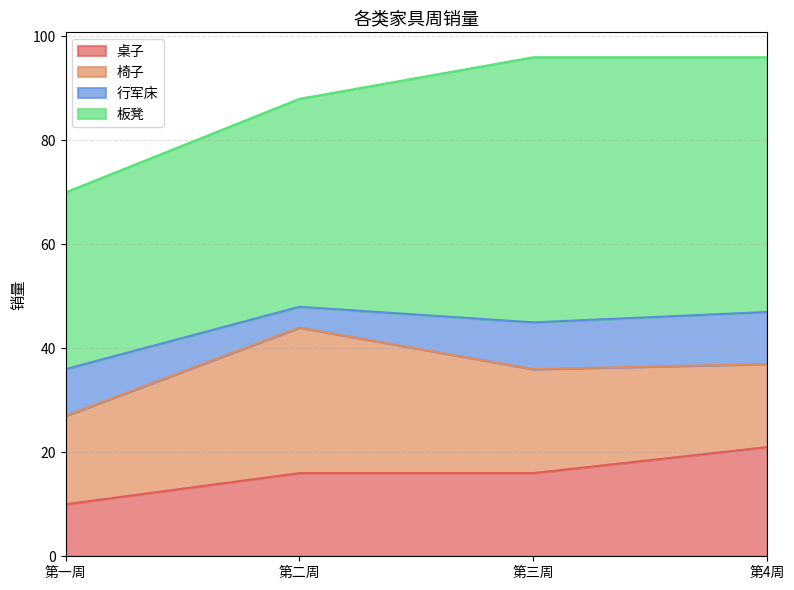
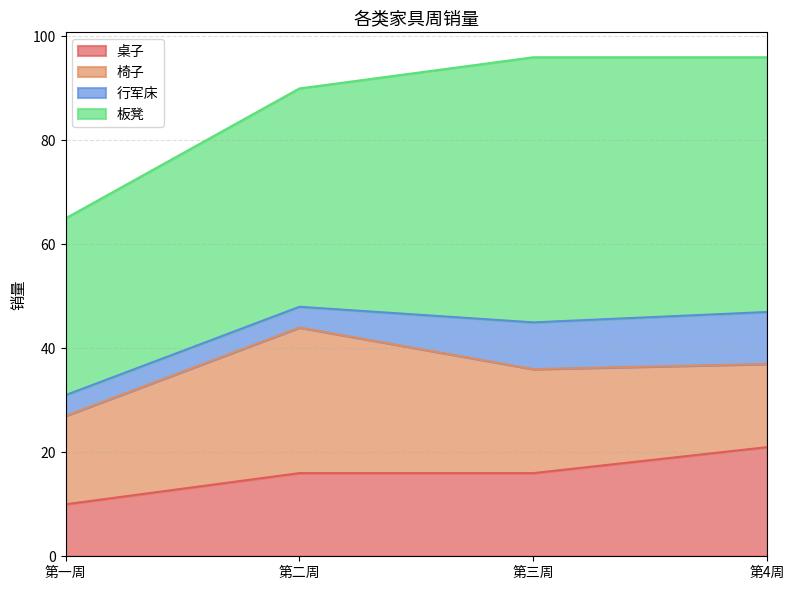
行军床, 第一周: 9 -> 4
板凳, 第二周: 40 -> 42
